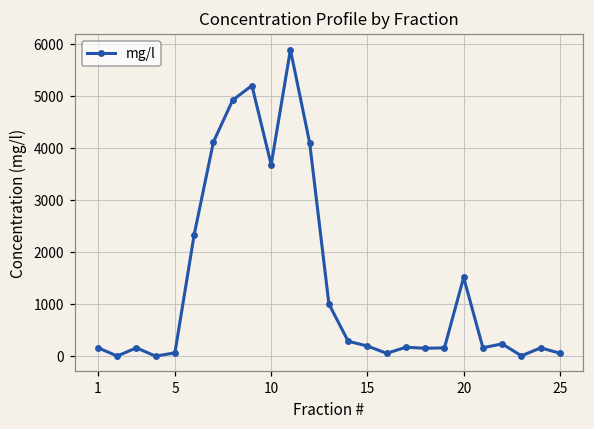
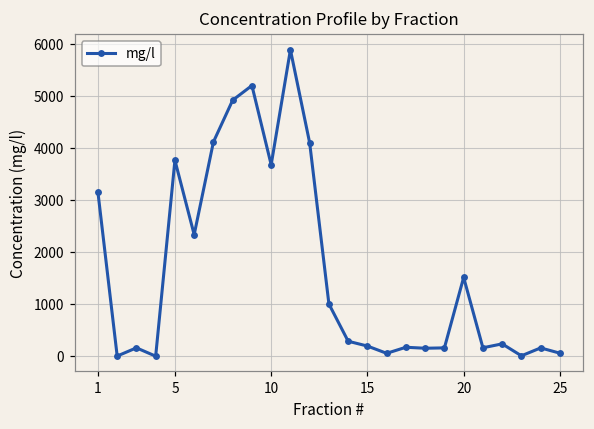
1: 200 -> 3200
5: 100 -> 3800
